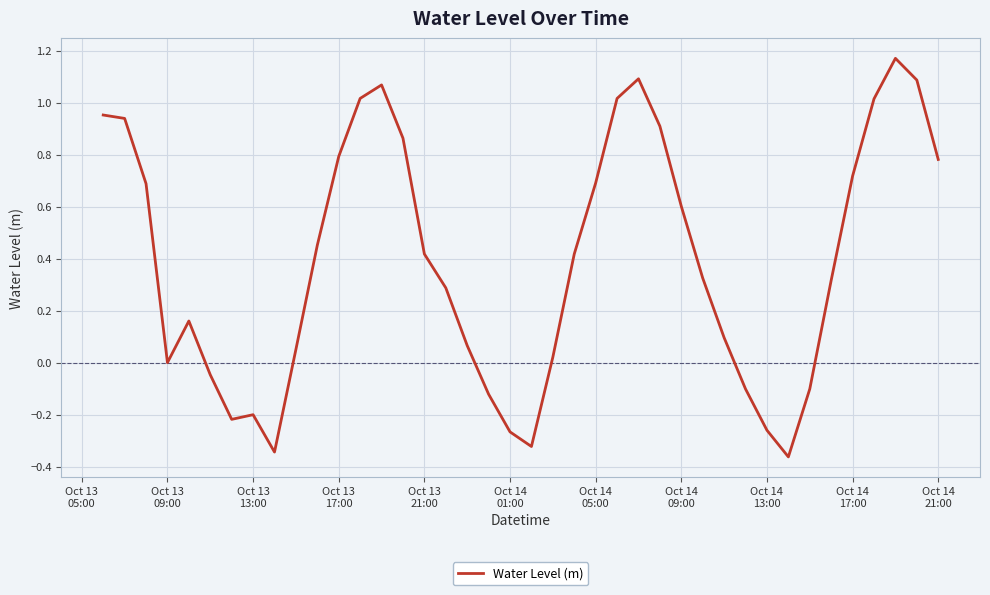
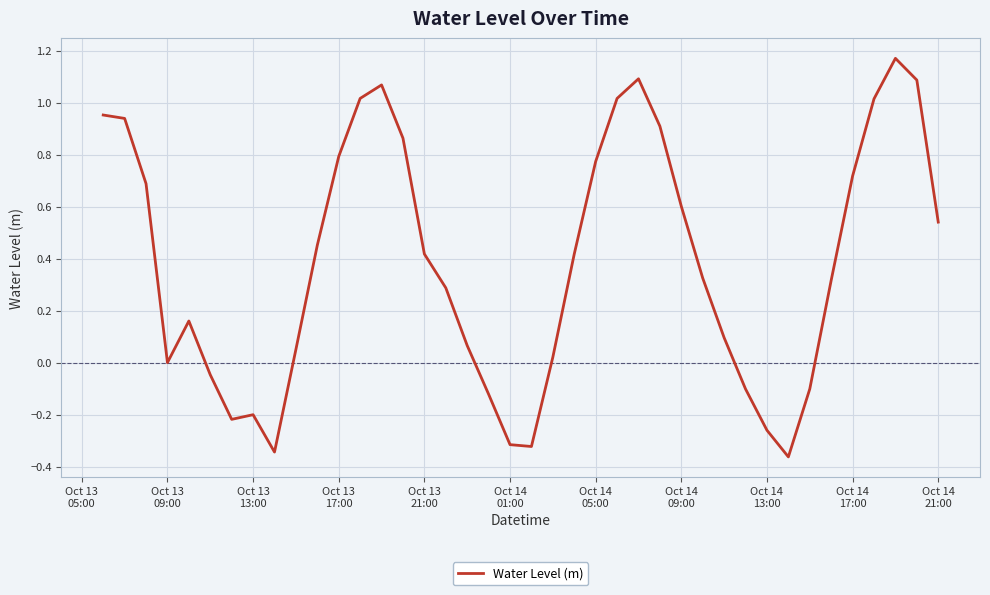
Oct 14 01:00: -0.27 -> -0.32
Oct 14 05:00: 0.69 -> 0.77
Oct 14 21:00: 0.78 -> 0.54
